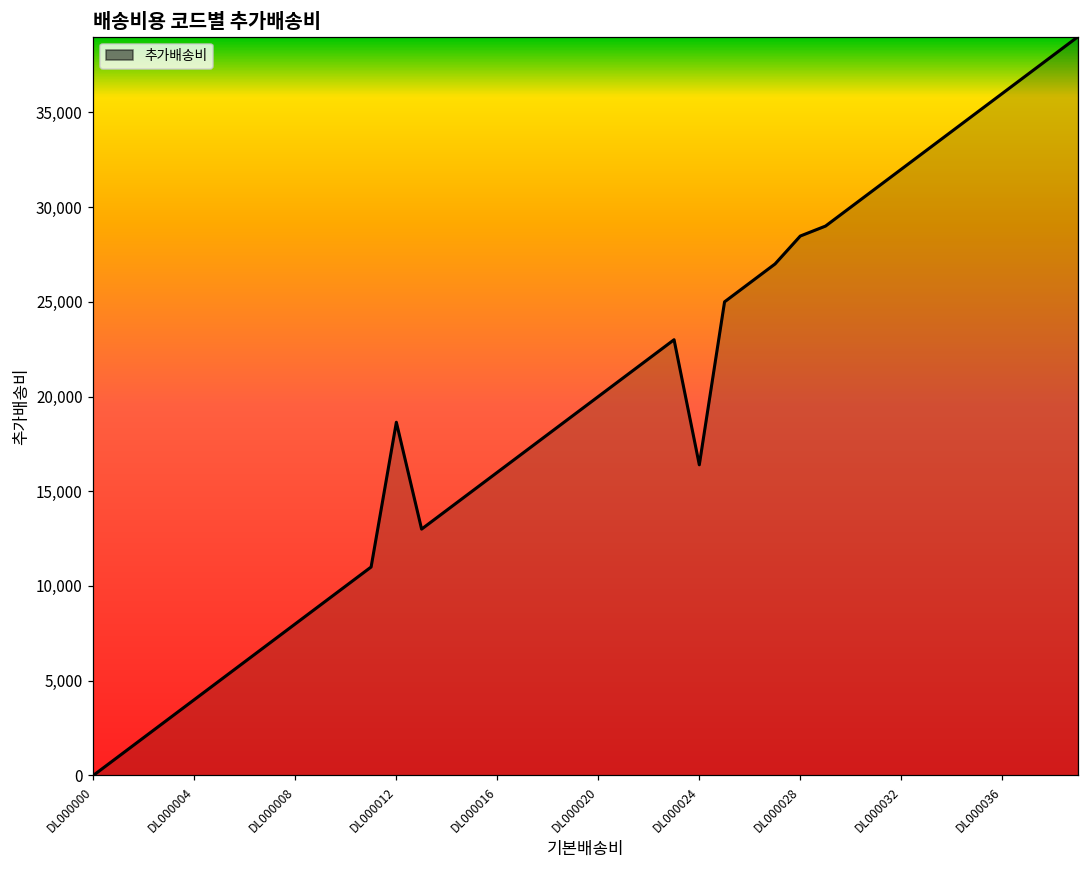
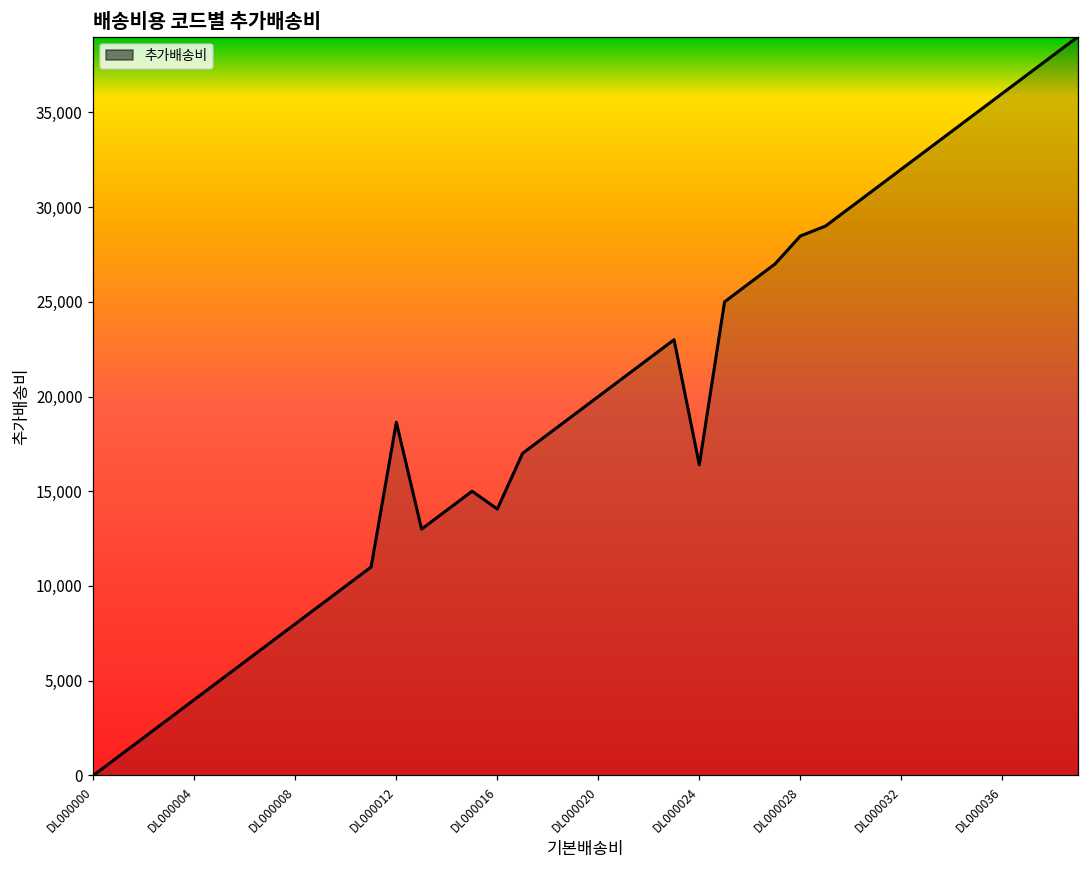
DL000016: 16,000 -> 14,100
